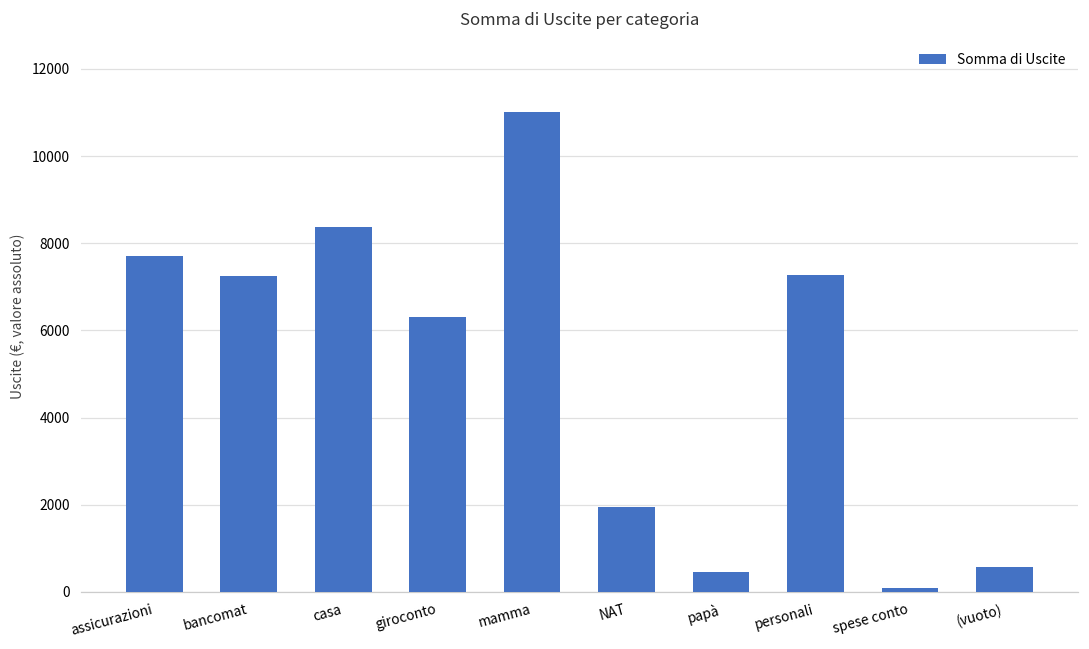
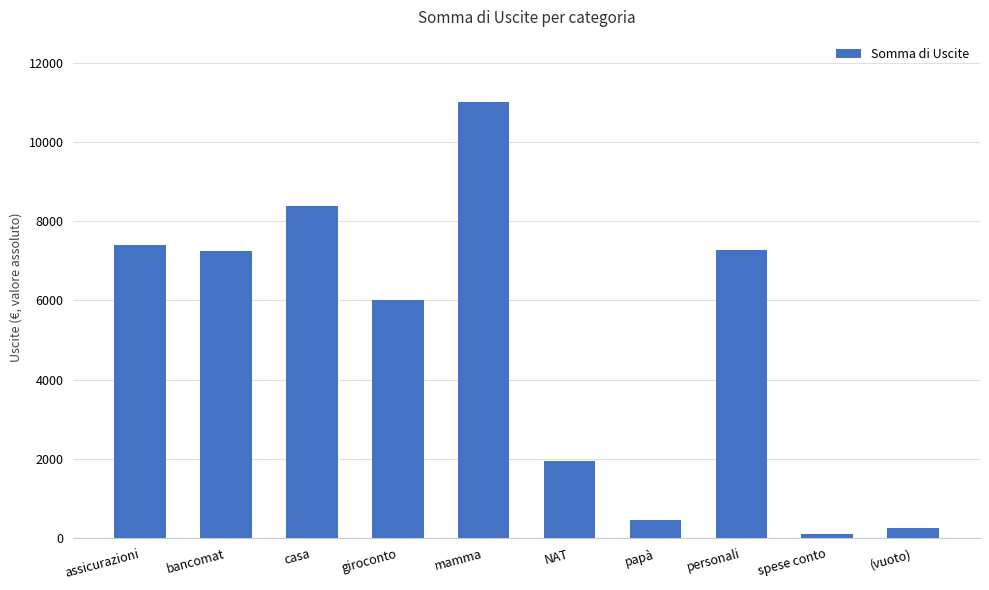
assicurazioni: 7700 -> 7400
giroconto: 6300 -> 6000
(vuoto): 600 -> 200
